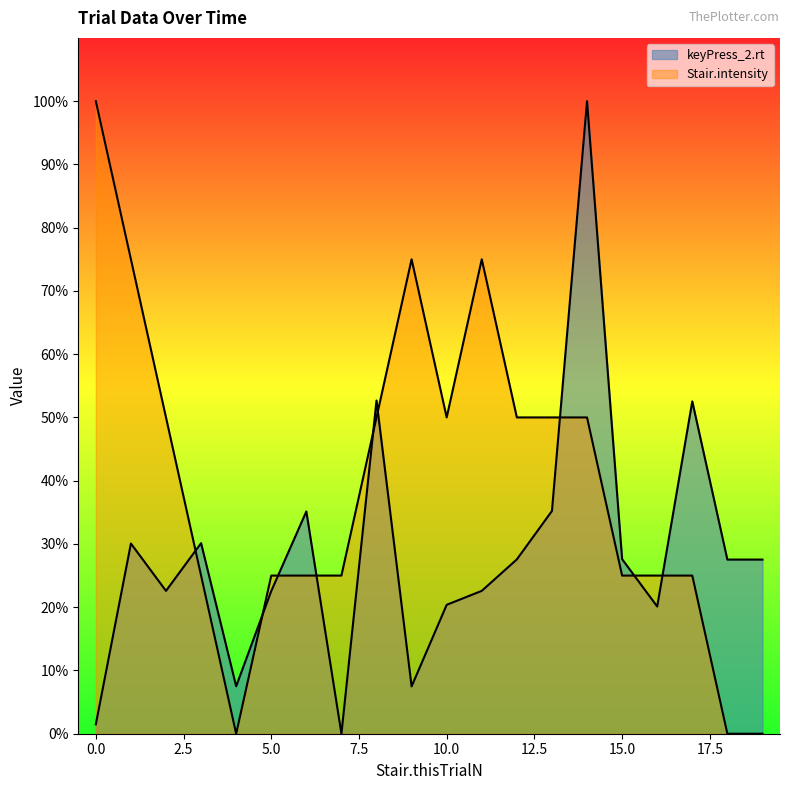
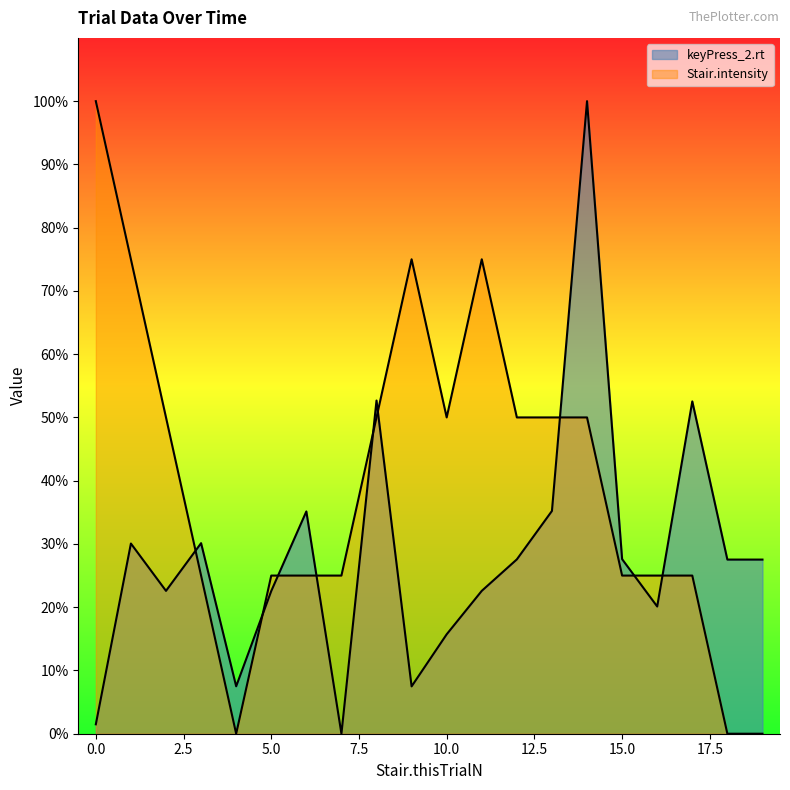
keyPress_2.rt, 10.0: 20% -> 16%
